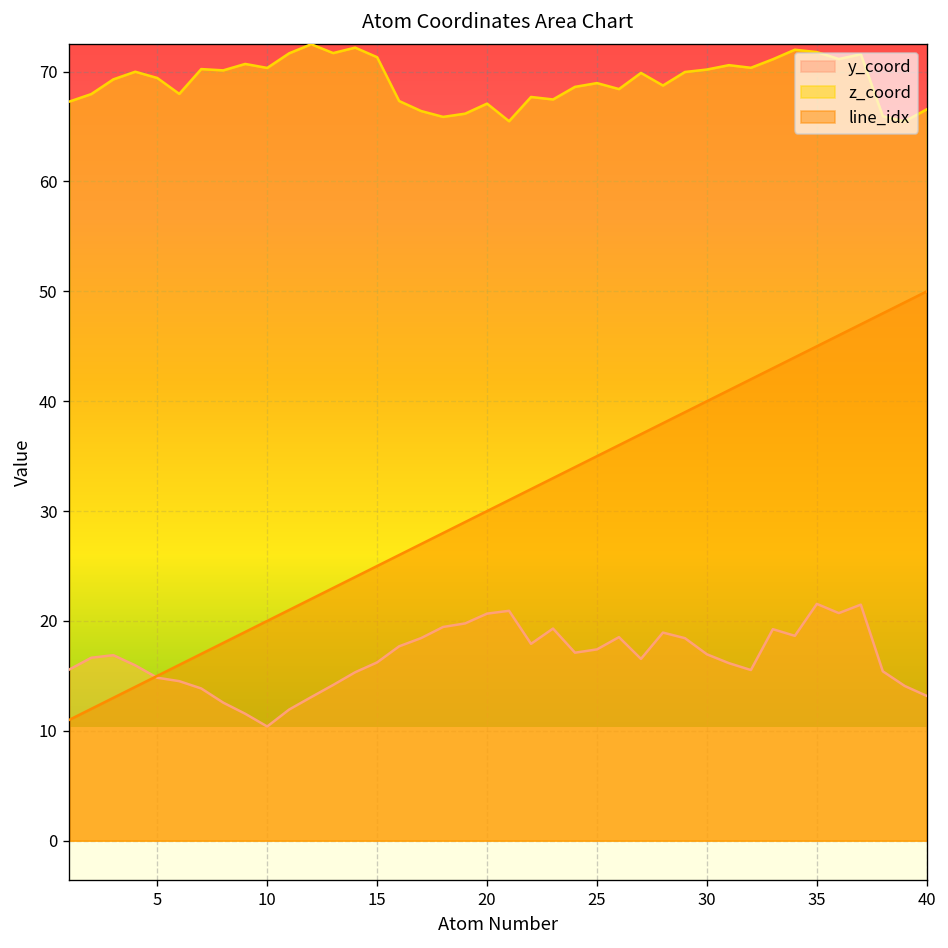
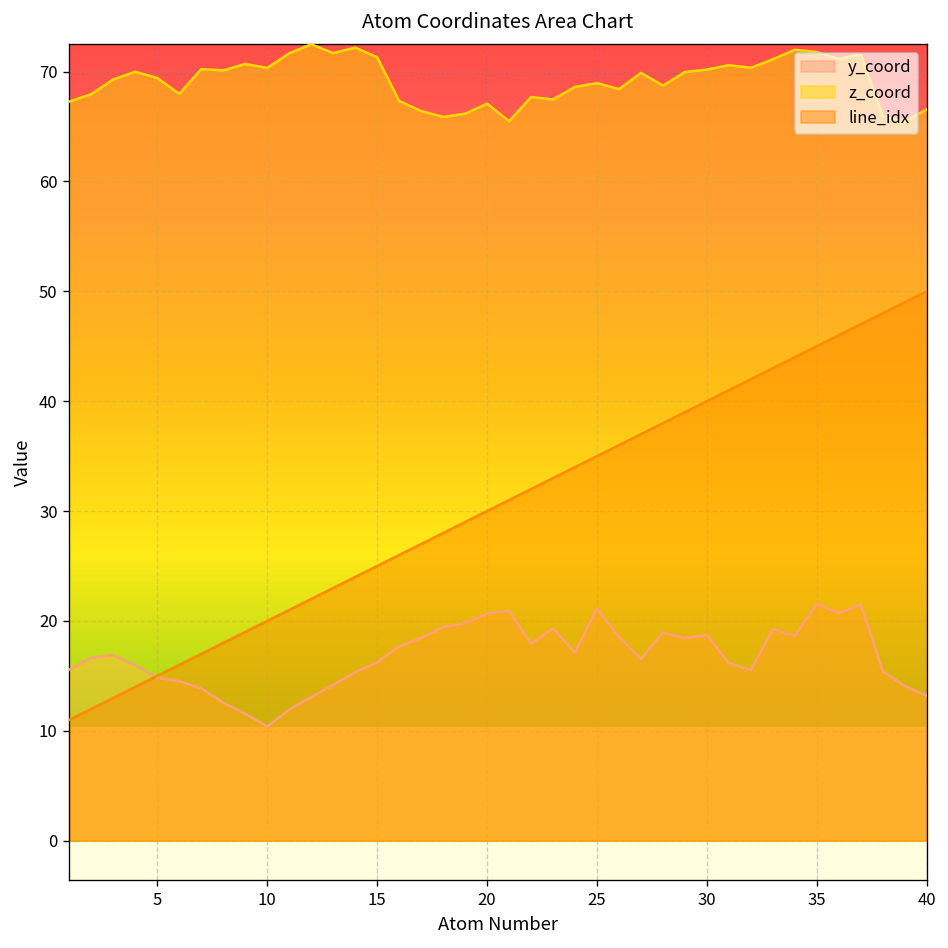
y_coord, 25: 17 -> 21
y_coord, 30: 17 -> 19
